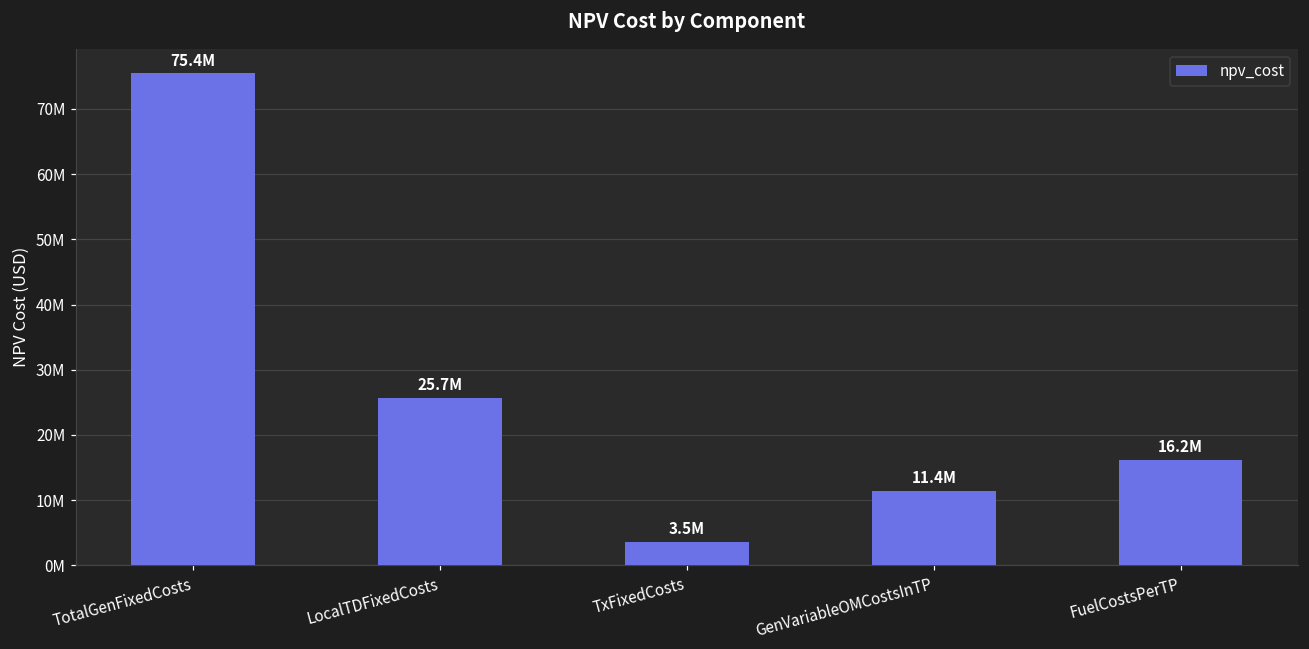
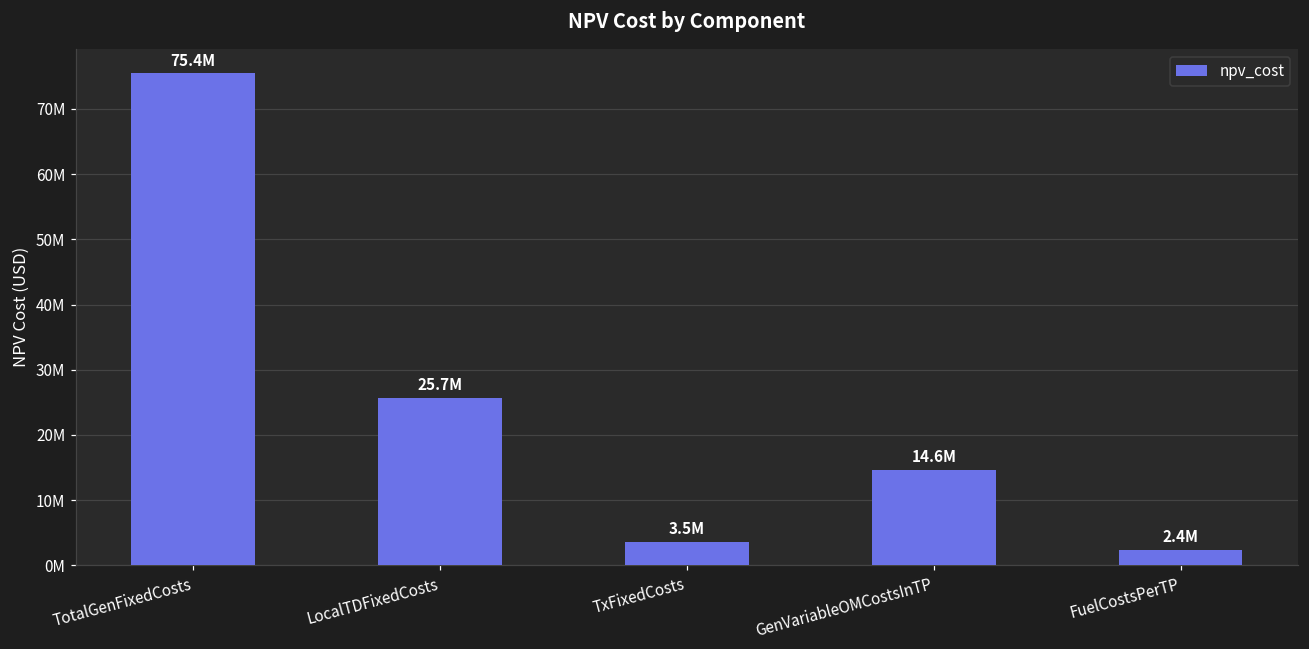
GenVariableOMCostsInTP: 11.4M -> 14.6M
FuelCostsPerTP: 16.2M -> 2.4M
